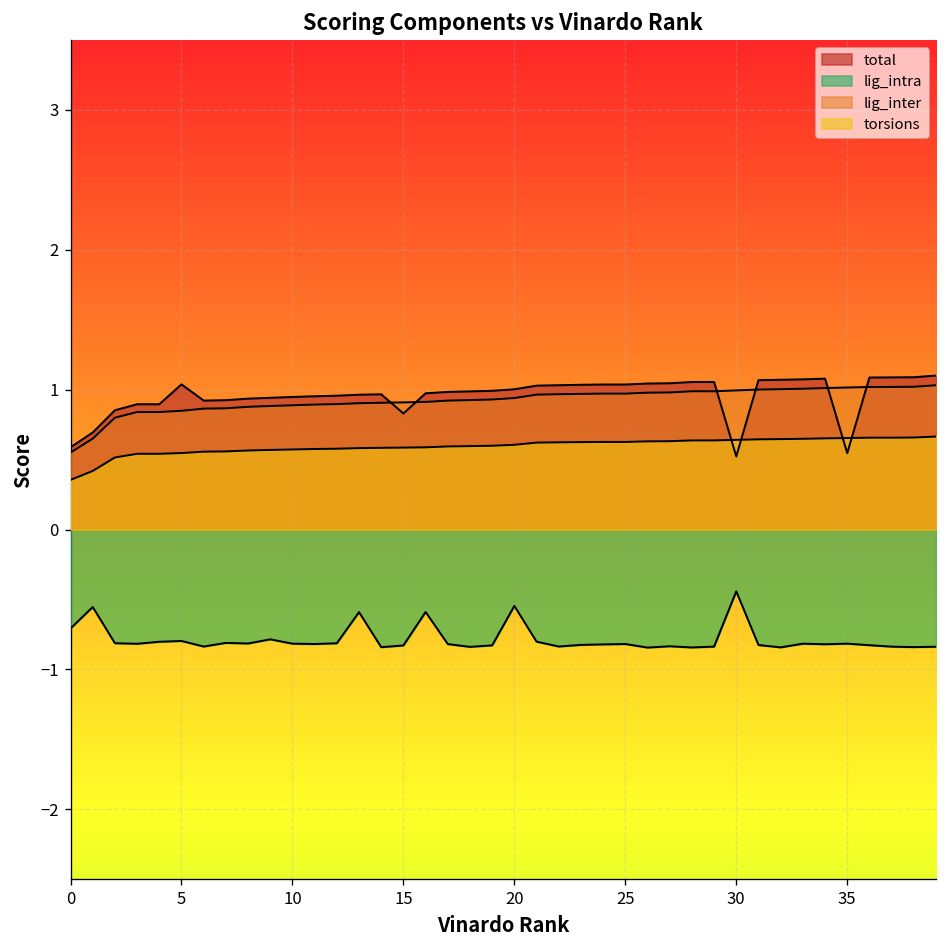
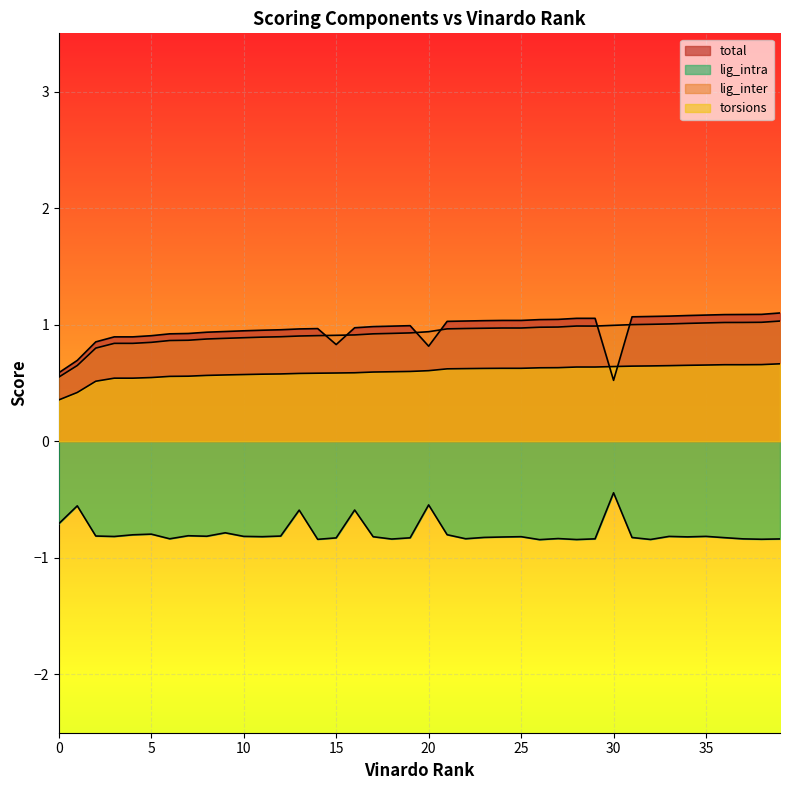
total, 5: 1.04 -> 0.91
total, 20: 1.00 -> 0.82
total, 35: 0.55 -> 1.08
